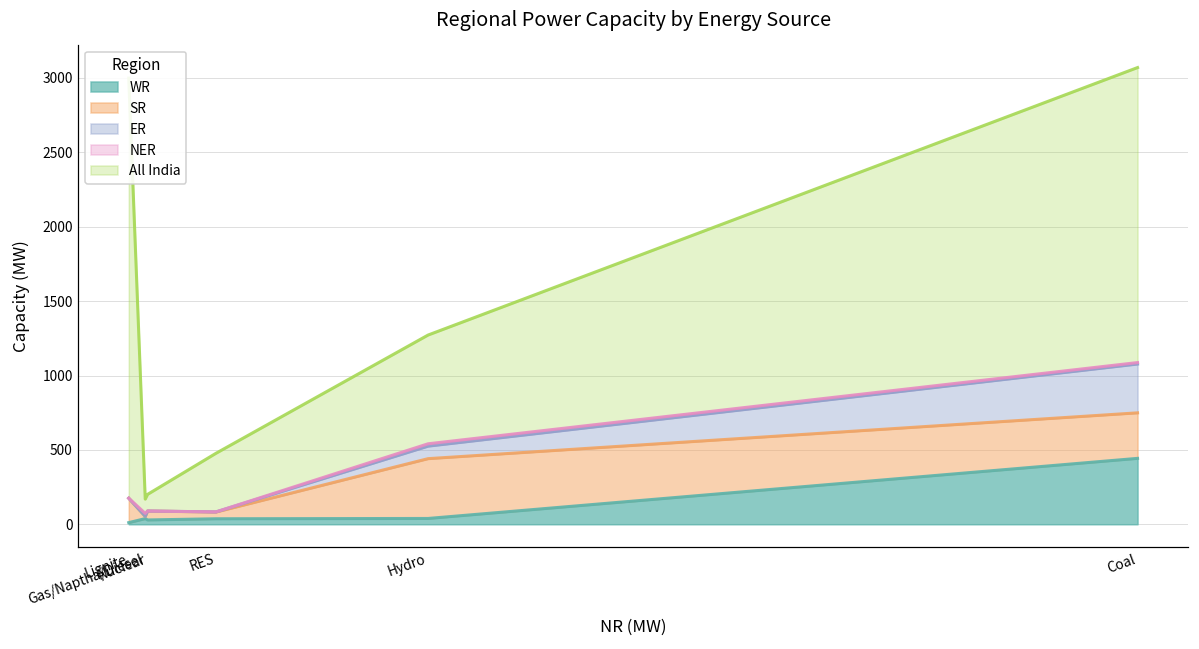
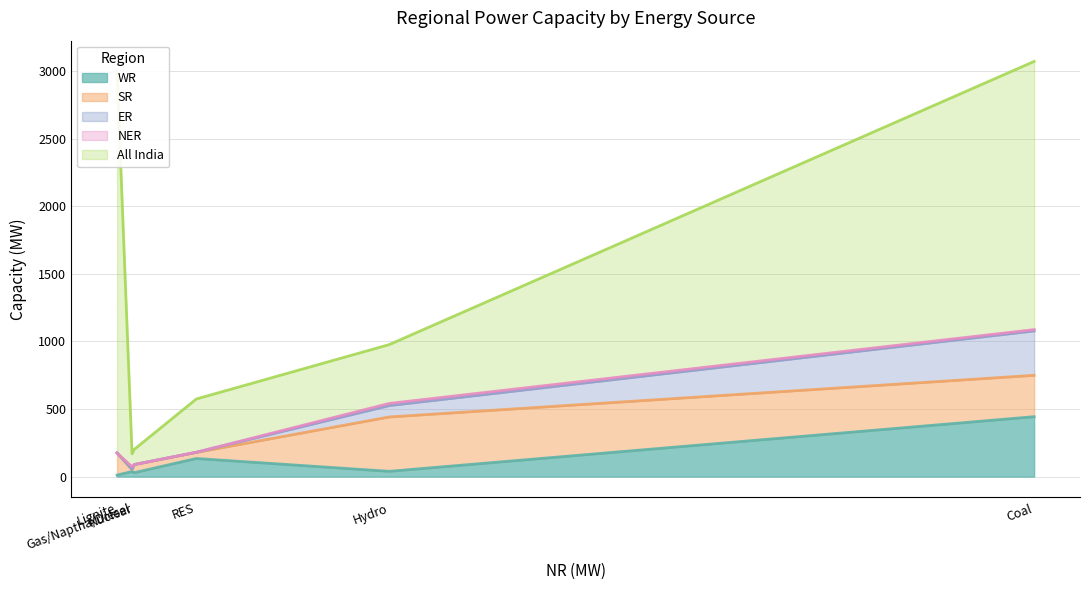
WR, RES: 40 -> 130
All India, Hydro: 730 -> 440
